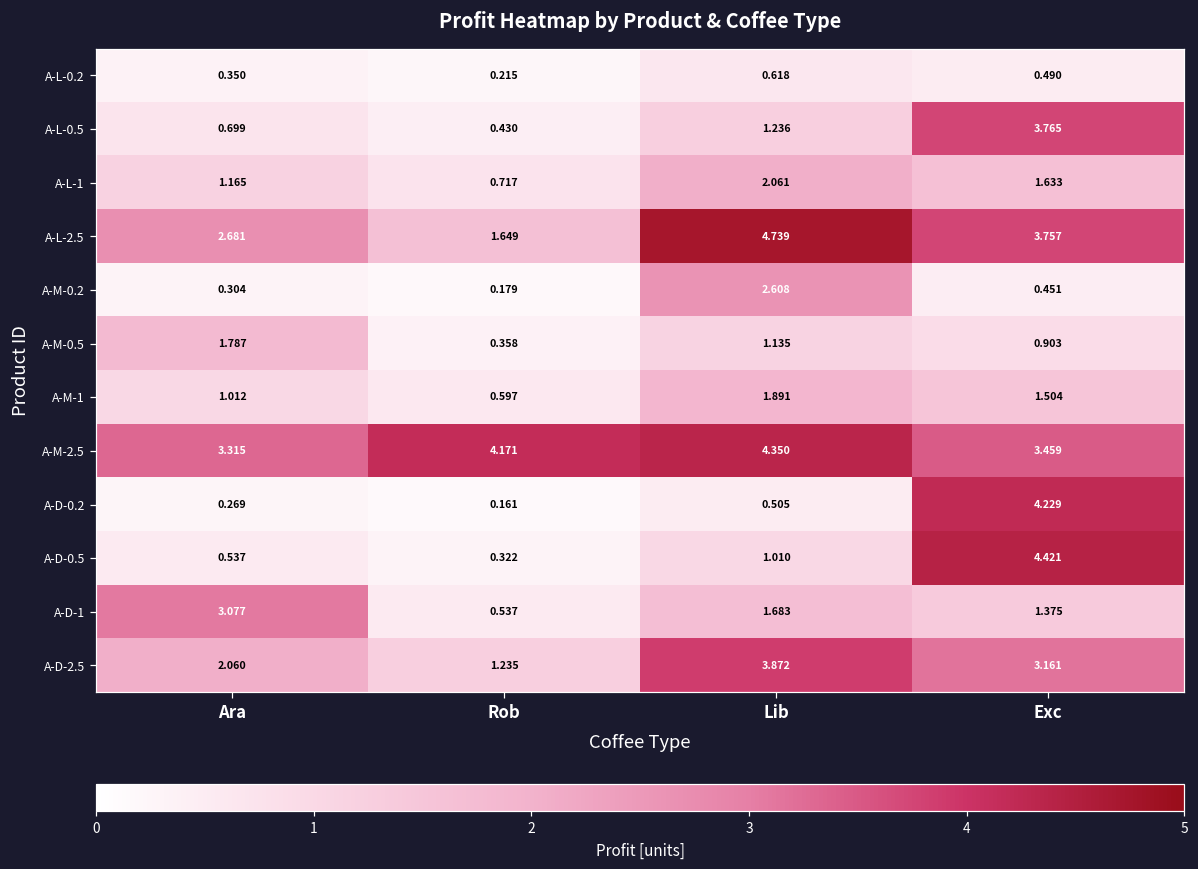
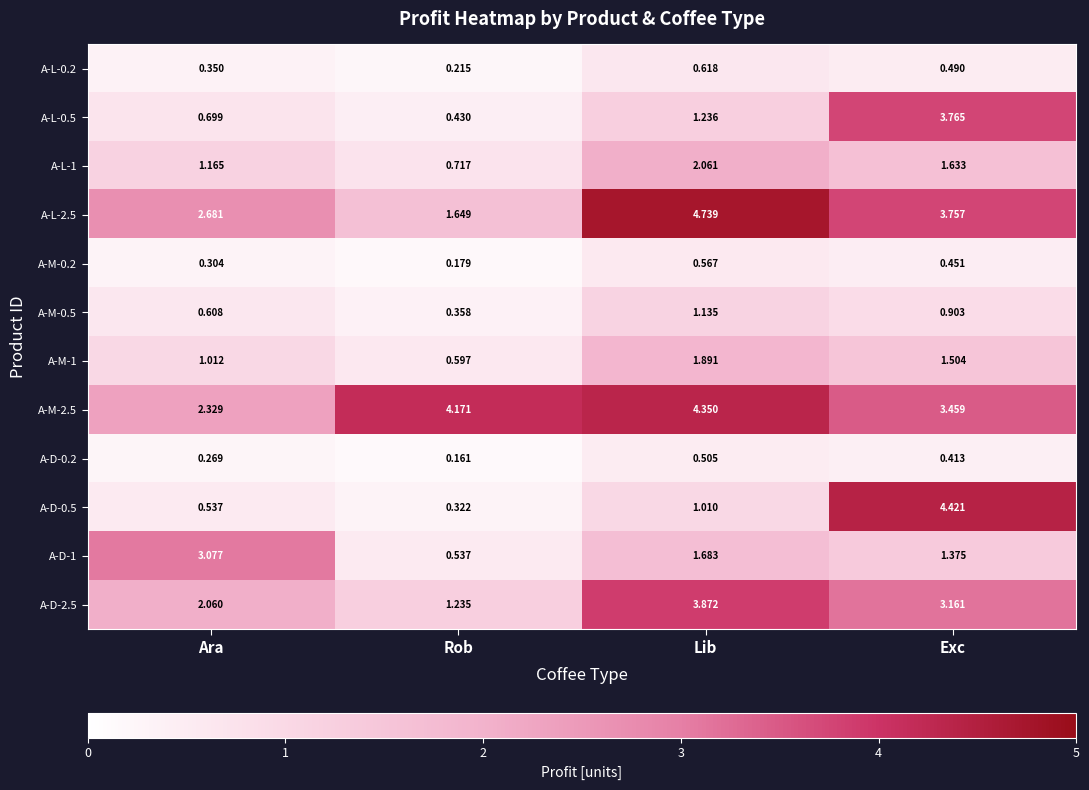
A-M-0.2, Lib: 2.608 -> 0.567
A-M-0.5, Ara: 1.787 -> 0.608
A-M-2.5, Ara: 3.315 -> 2.329
A-D-0.2, Exc: 4.229 -> 0.413
